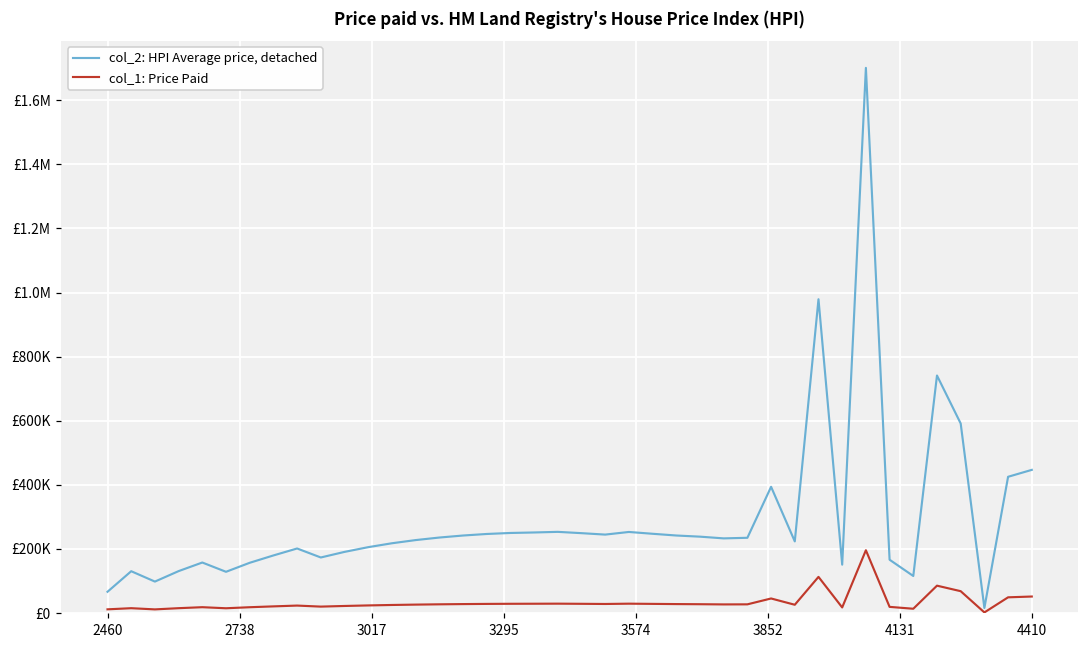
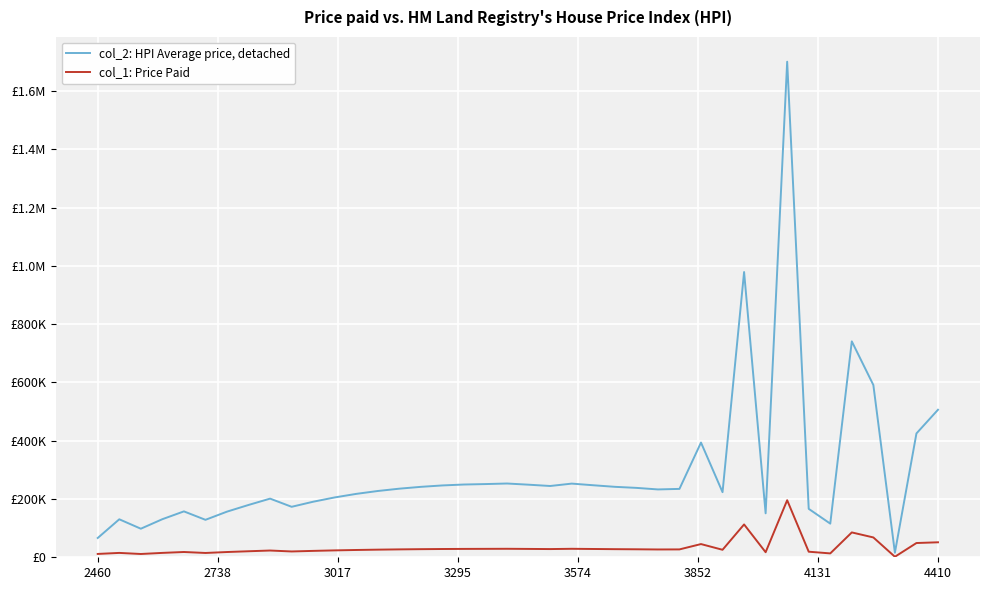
col_2: HPI Average price, detached, 4410: £450000 -> £510000
